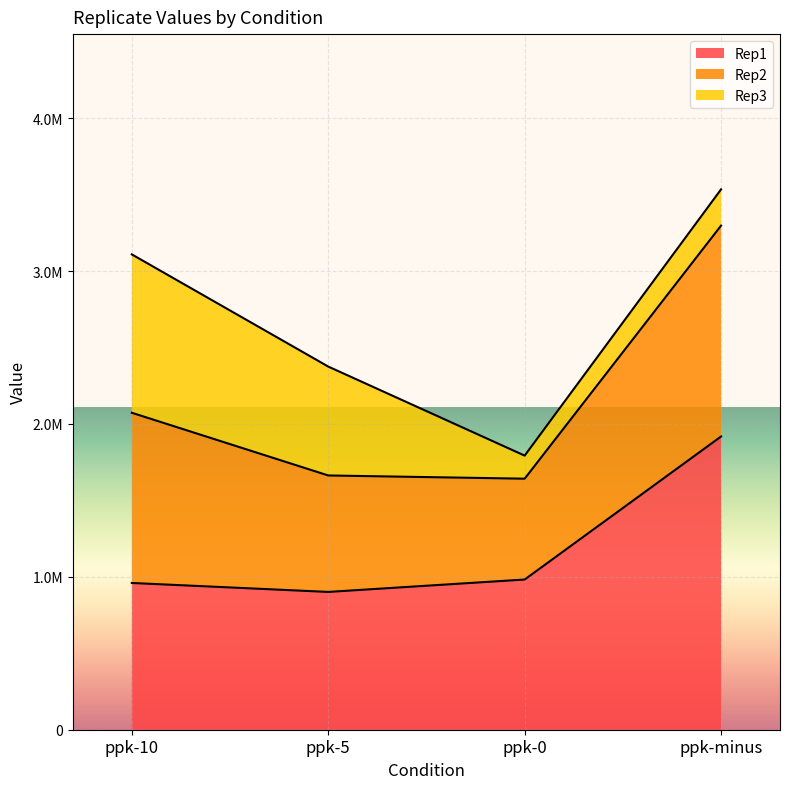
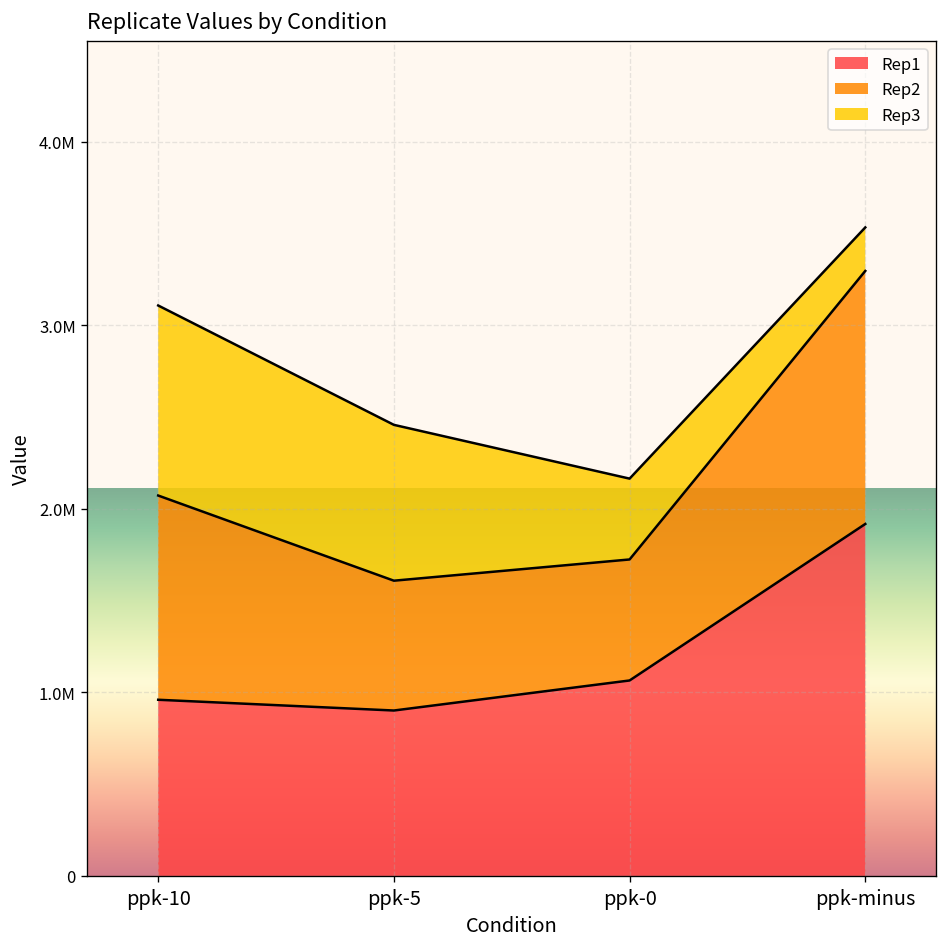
Rep2, ppk-5: 760000 -> 710000
Rep3, ppk-5: 710000 -> 850000
Rep1, ppk-0: 980000 -> 1060000
Rep3, ppk-0: 150000 -> 440000
